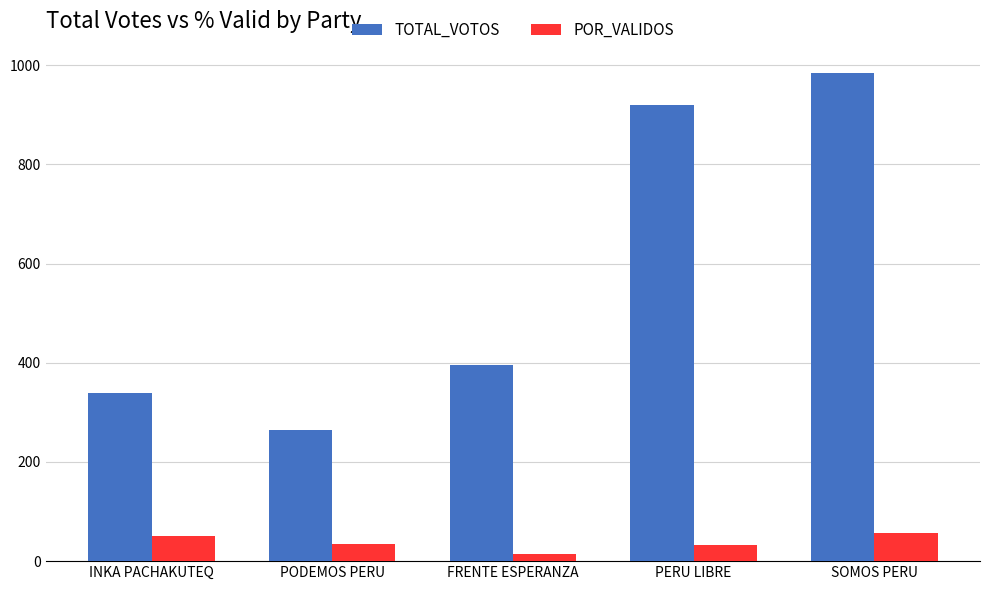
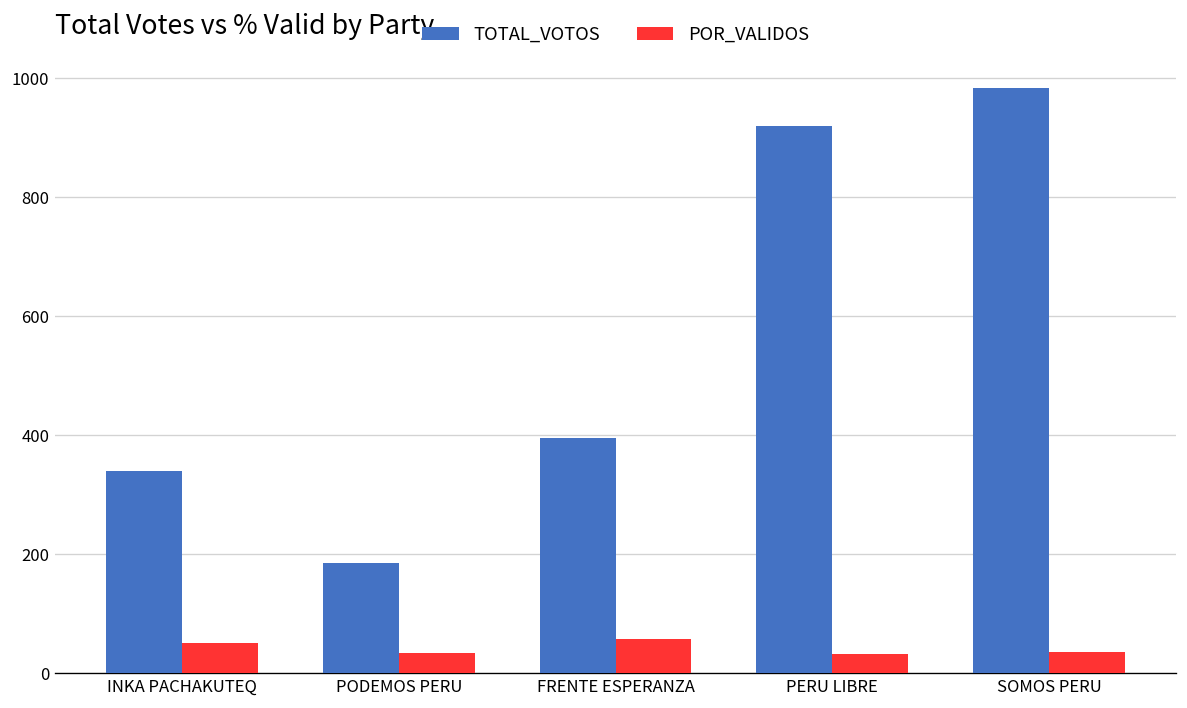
TOTAL_VOTOS, PODEMOS PERU: 270 -> 190
POR_VALIDOS, FRENTE ESPERANZA: 10 -> 60
POR_VALIDOS, SOMOS PERU: 60 -> 40
